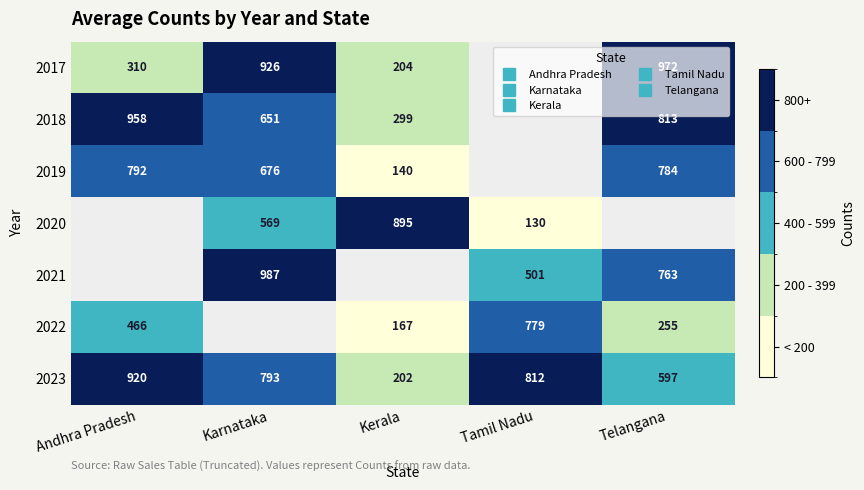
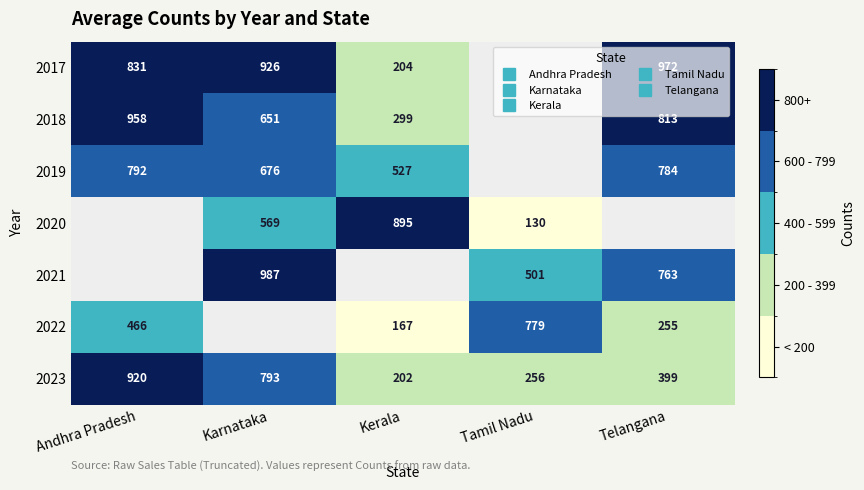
2017, Andhra Pradesh: 310 -> 831
2019, Kerala: 140 -> 527
2023, Tamil Nadu: 812 -> 256
2023, Telangana: 597 -> 399
